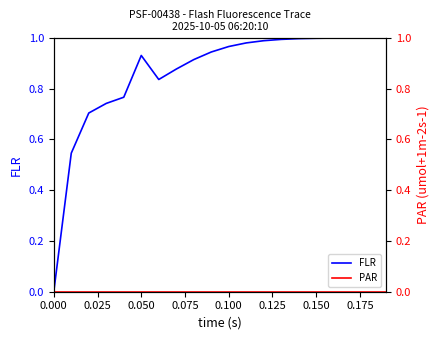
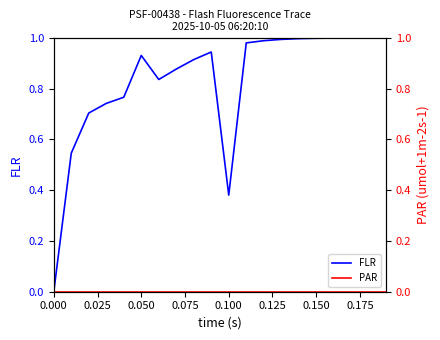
FLR, 0.100: 0.97 -> 0.38
